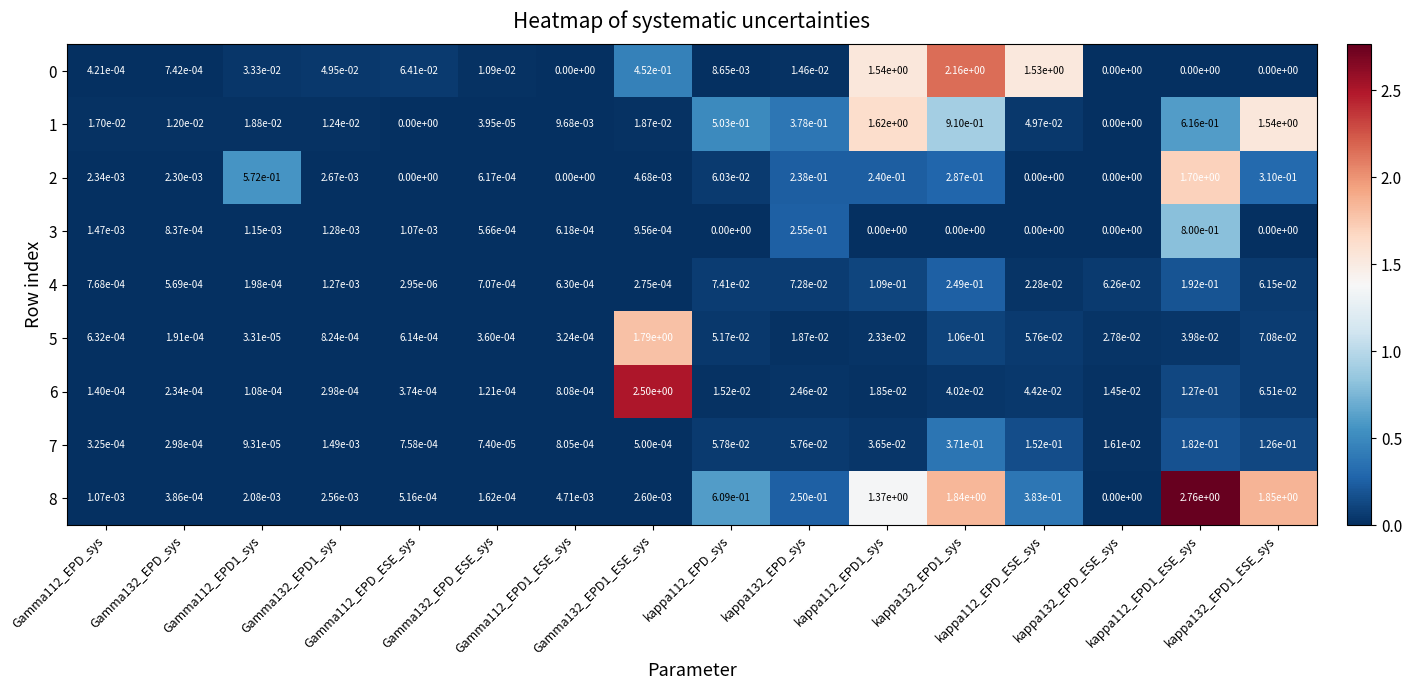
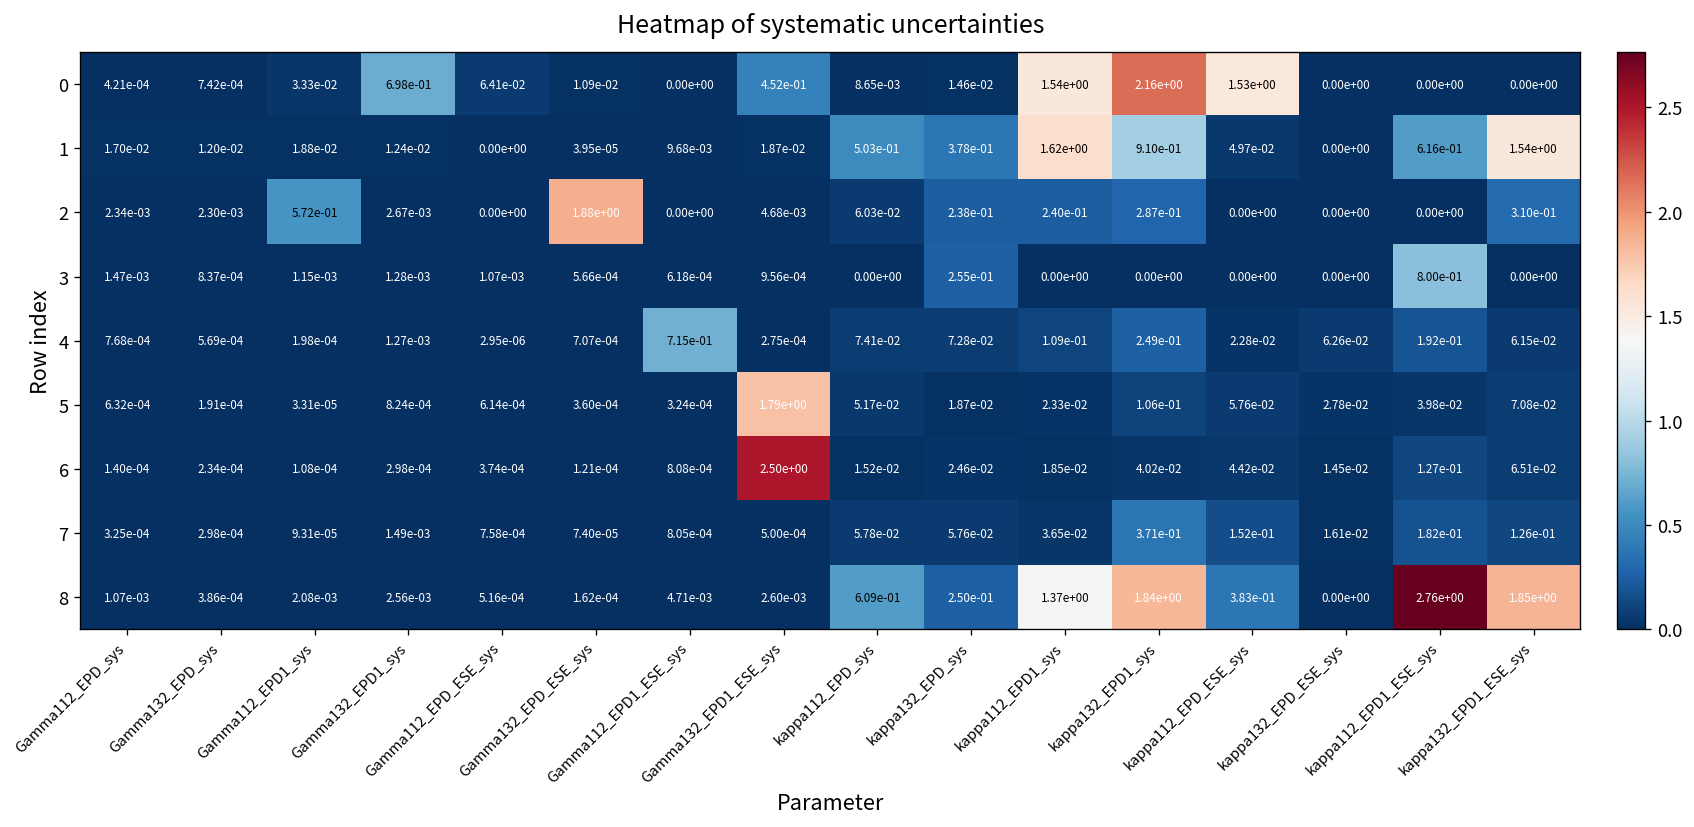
0, Gamma132_EPD1_sys: 4.95e-02 -> 6.98e-01
2, Gamma132_EPD_ESE_sys: 6.17e-04 -> 1.88e+00
2, kappa112_EPD1_ESE_sys: 1.70e+00 -> 0.00e+00
4, Gamma112_EPD1_ESE_sys: 6.30e-04 -> 7.15e-01
